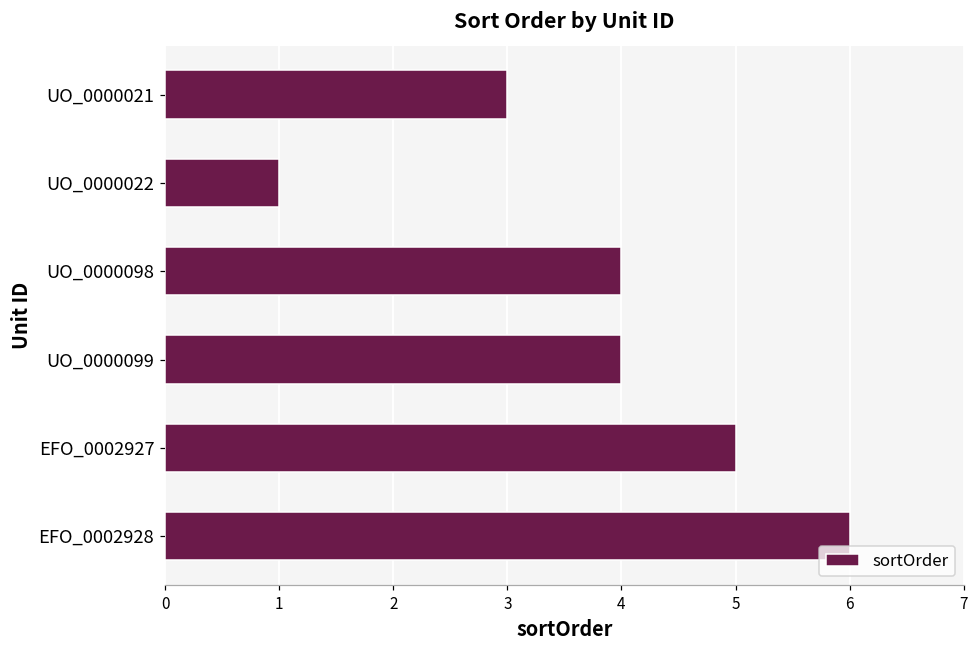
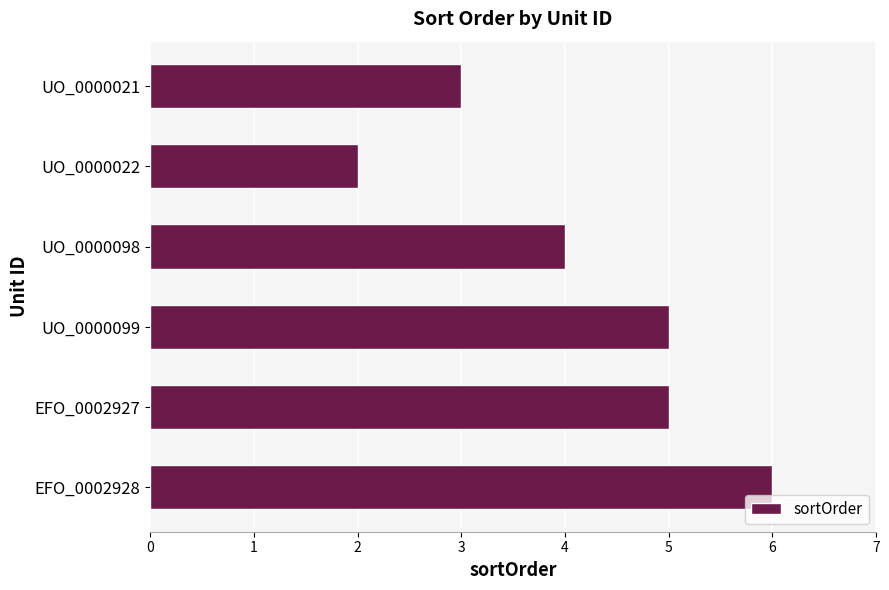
UO_0000022: 1 -> 2
UO_0000099: 4 -> 5
